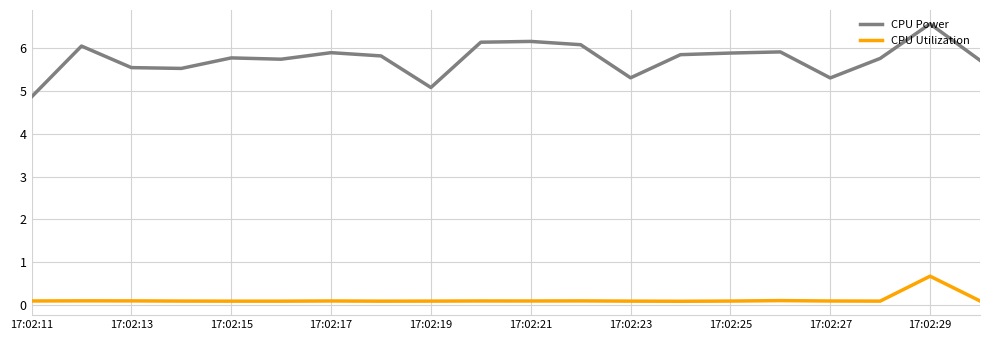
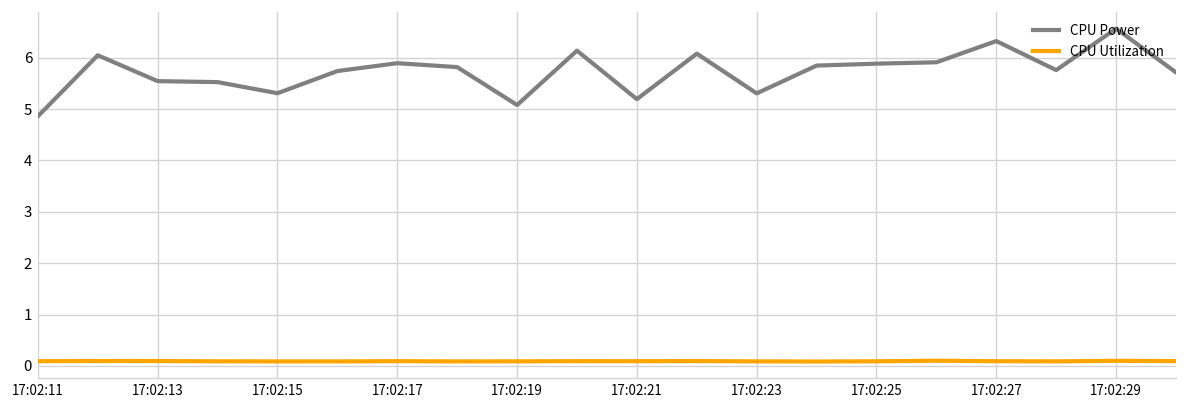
CPU Power, 17:02:15: 5.8 -> 5.3
CPU Power, 17:02:21: 6.2 -> 5.2
CPU Power, 17:02:27: 5.3 -> 6.3
CPU Utilization, 17:02:29: 0.7 -> 0.1
